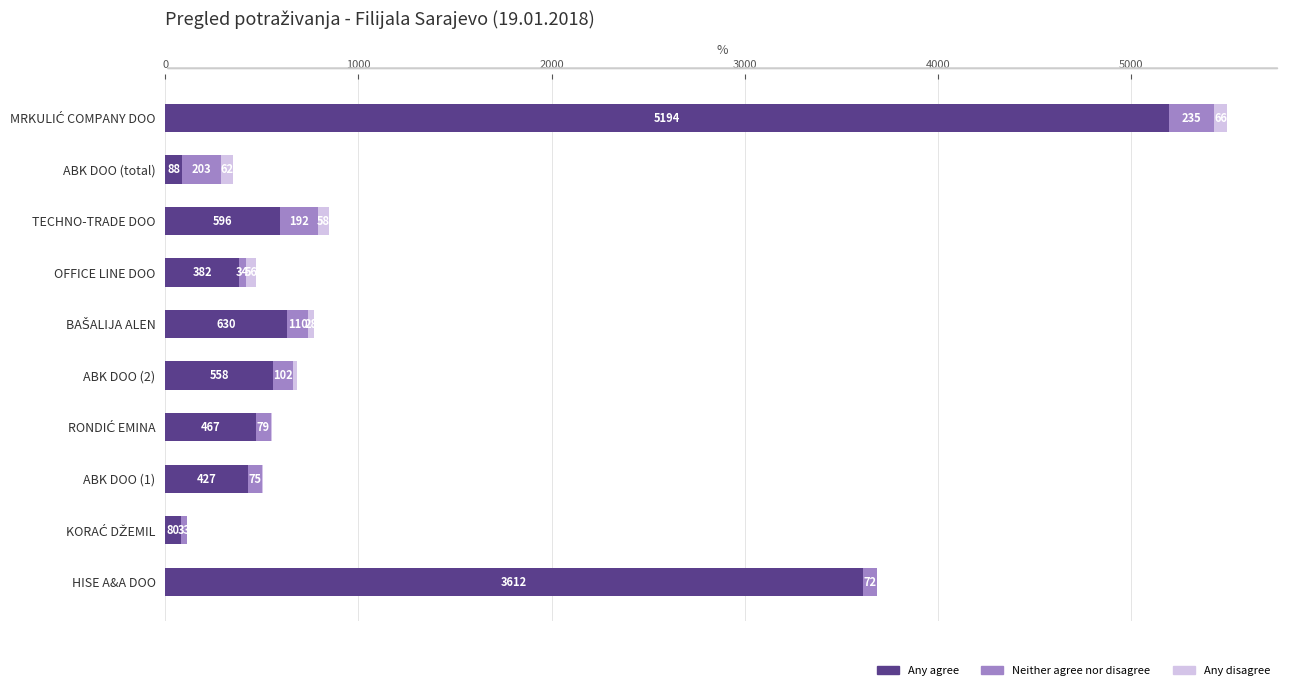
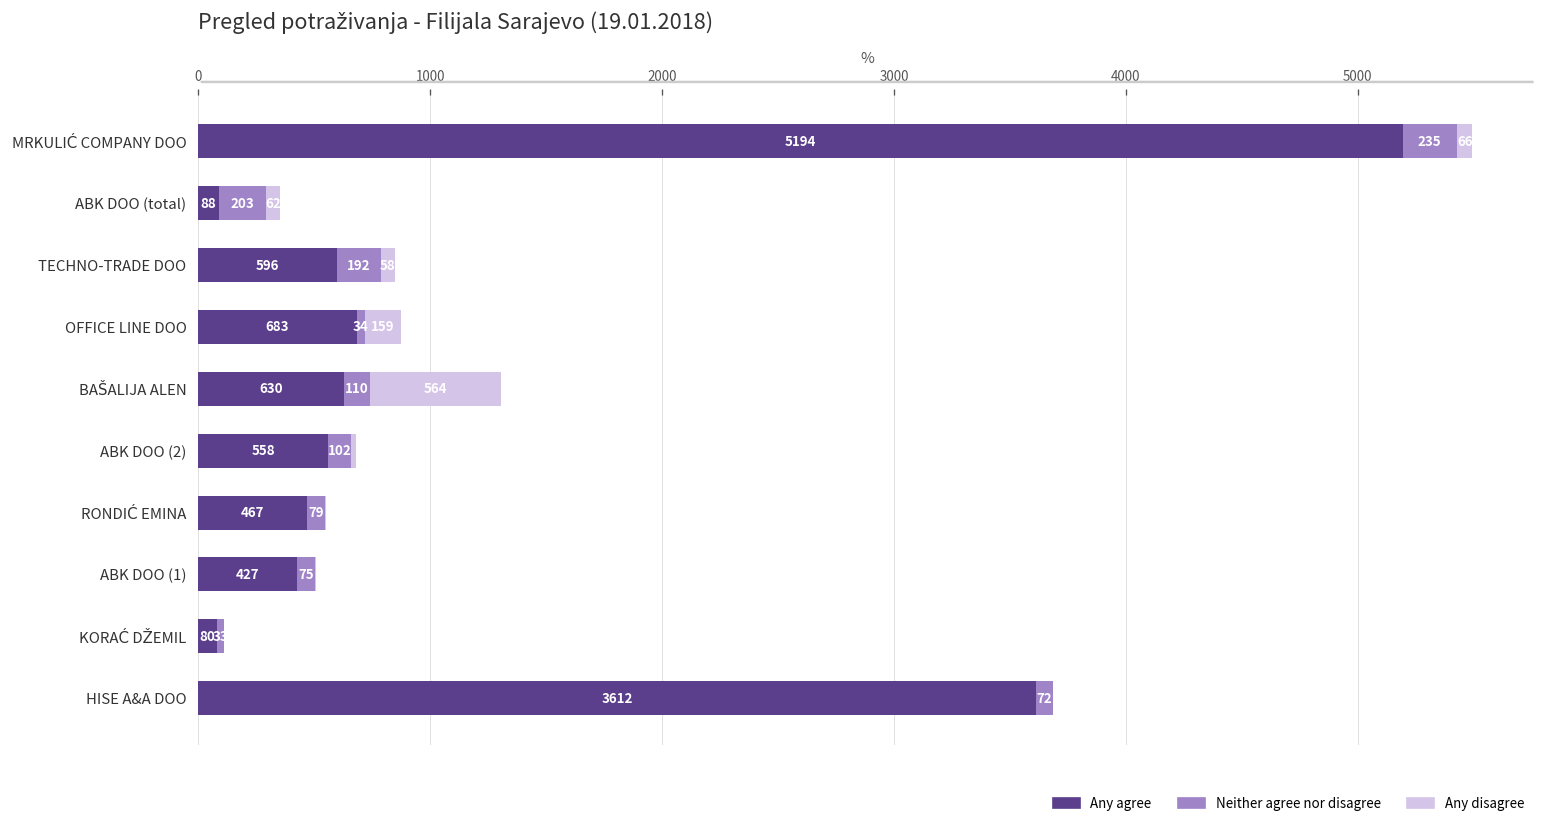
Any agree, OFFICE LINE DOO: 382 -> 683
Any disagree, OFFICE LINE DOO: 60 -> 160
Any disagree, BAŠALIJA ALEN: 30 -> 560
